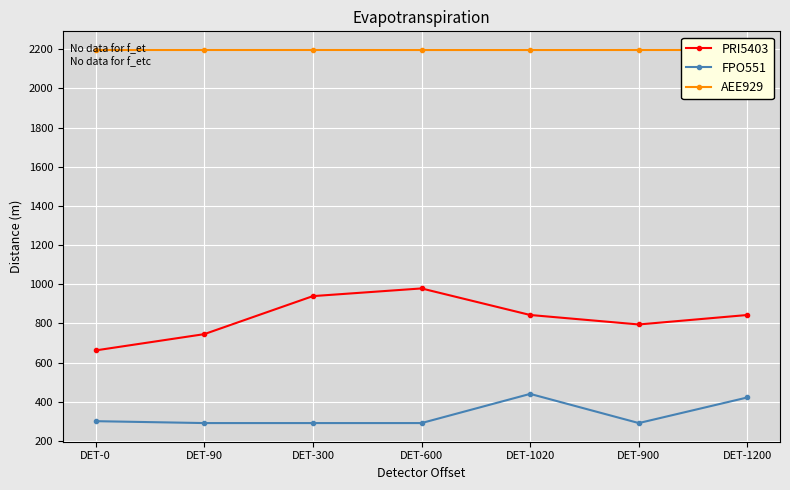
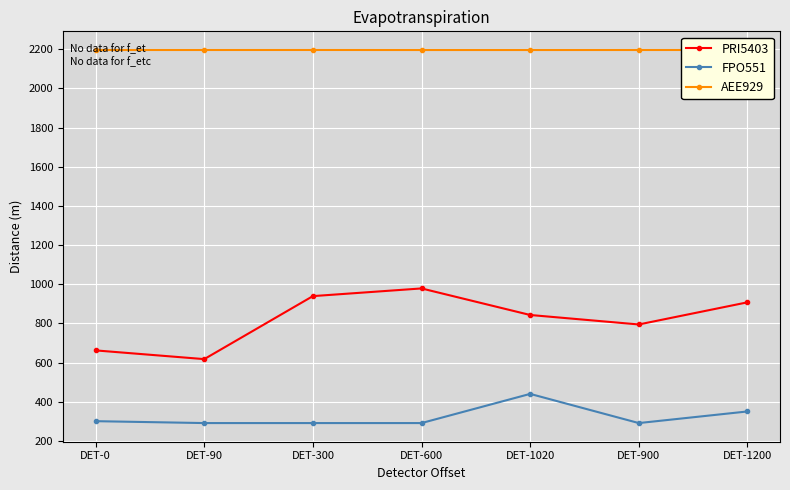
PRI5403, DET-90: 750 -> 620
PRI5403, DET-1200: 840 -> 910
FPO551, DET-1200: 420 -> 350
